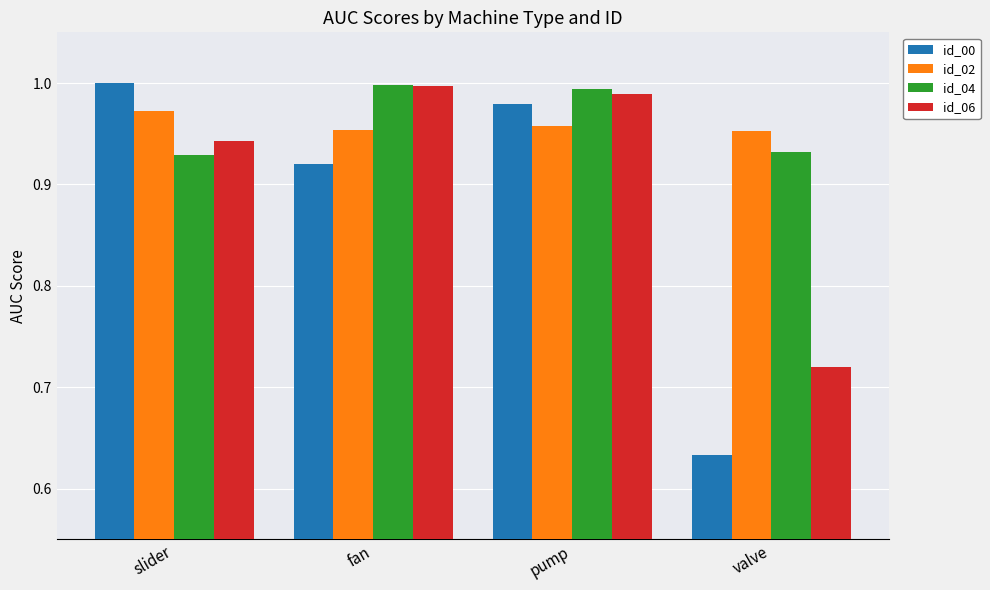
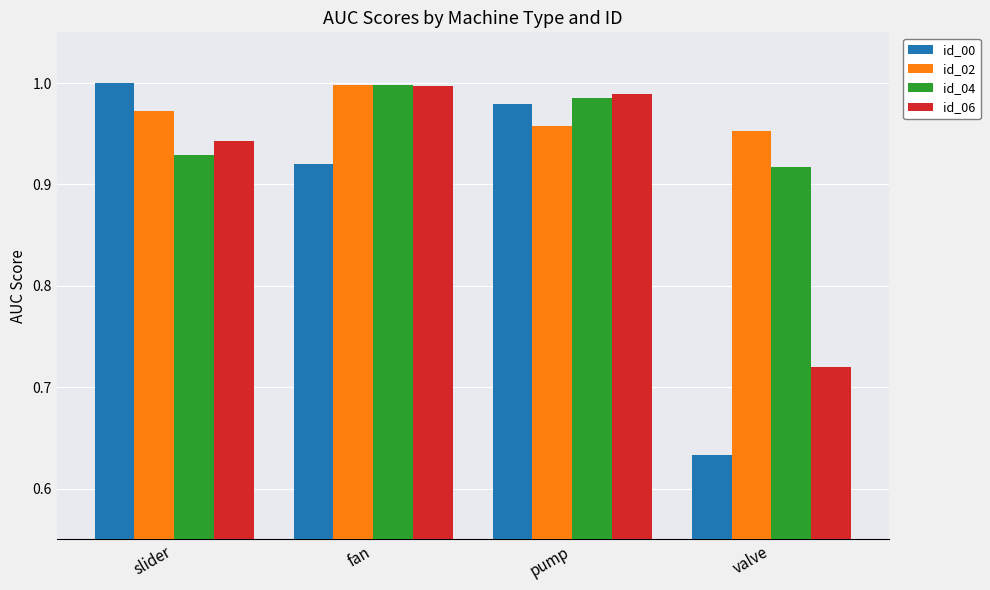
id_02, fan: 0.953 -> 0.998
id_04, pump: 0.994 -> 0.985
id_04, valve: 0.932 -> 0.918
